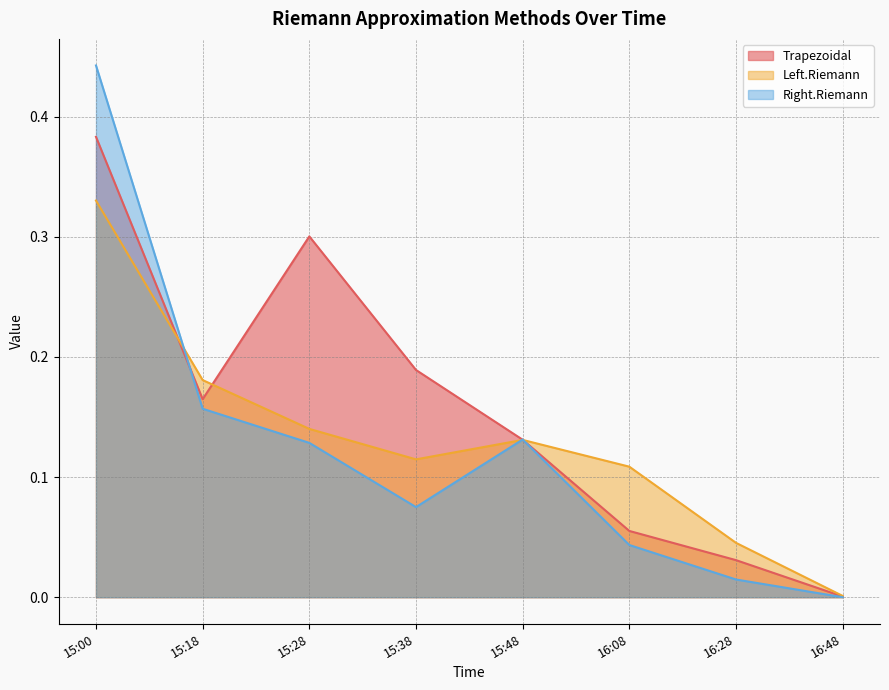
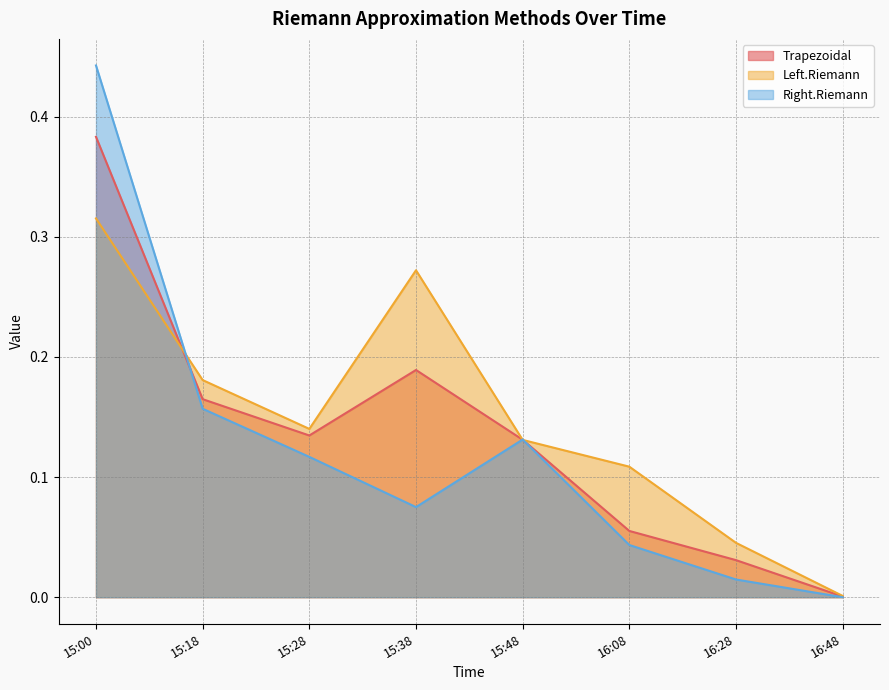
Left.Riemann, 15:00: 0.330 -> 0.315
Trapezoidal, 15:28: 0.300 -> 0.135
Right.Riemann, 15:28: 0.128 -> 0.117
Left.Riemann, 15:38: 0.115 -> 0.272
